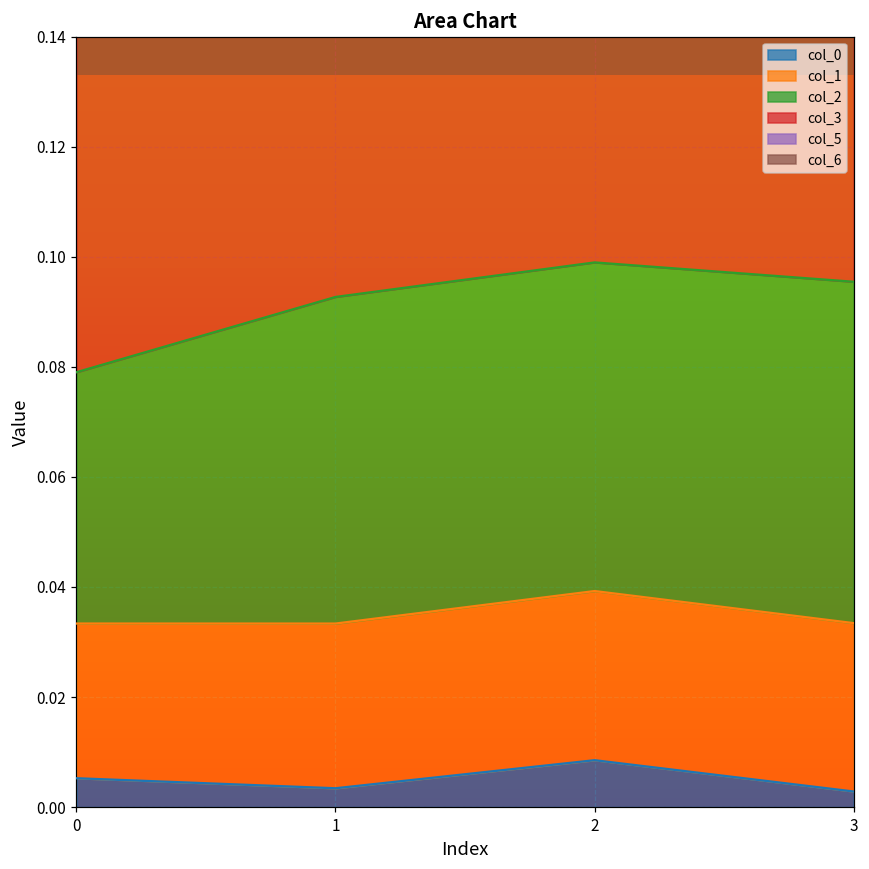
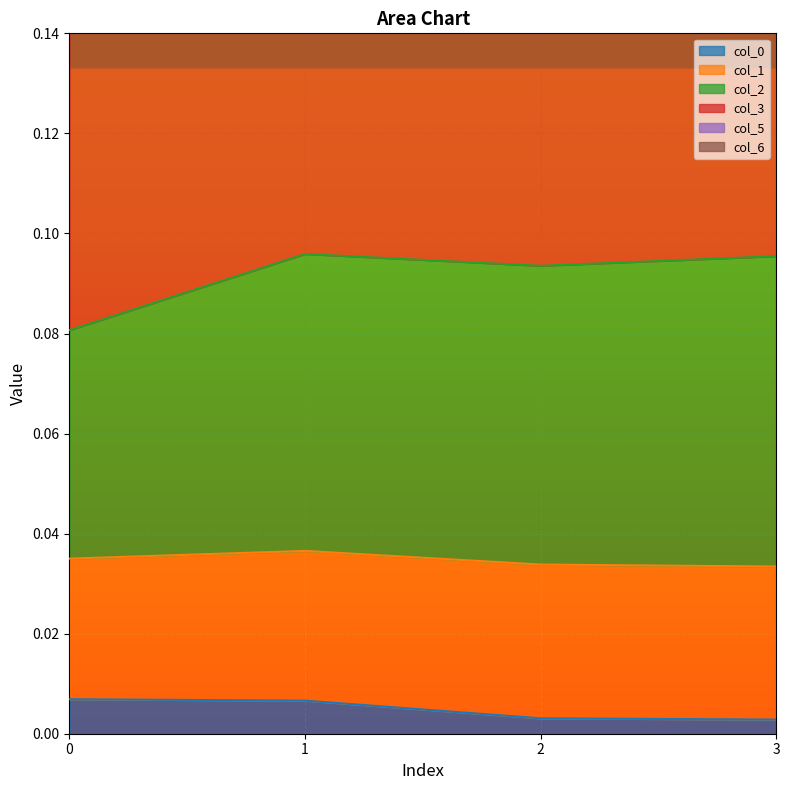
col_0, 0: 0.005 -> 0.007
col_0, 1: 0.003 -> 0.007
col_0, 2: 0.009 -> 0.003
